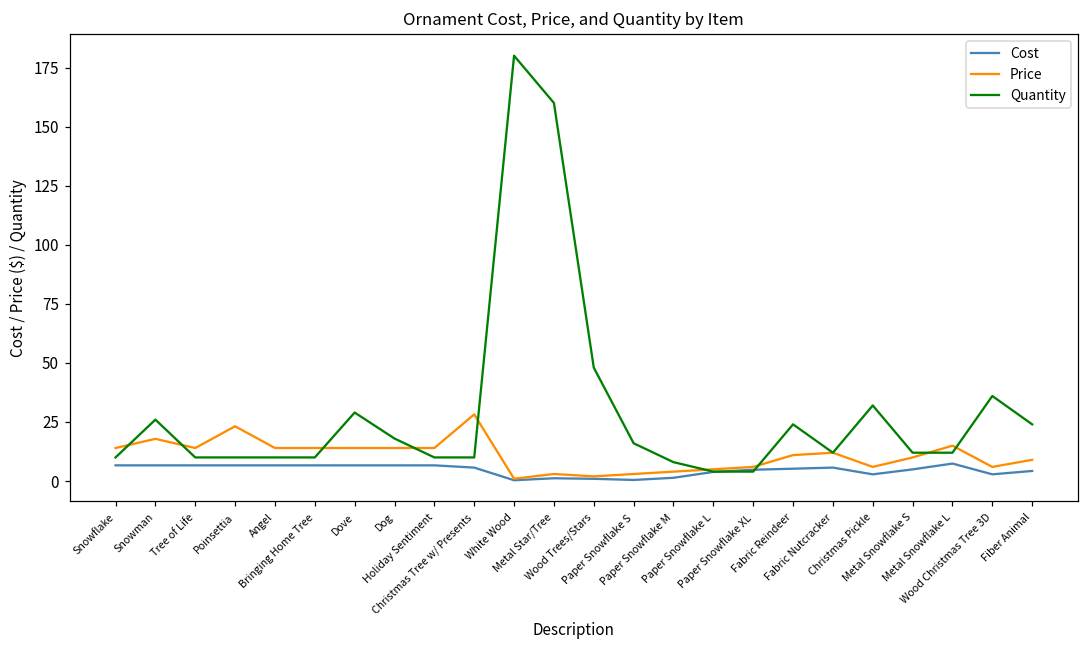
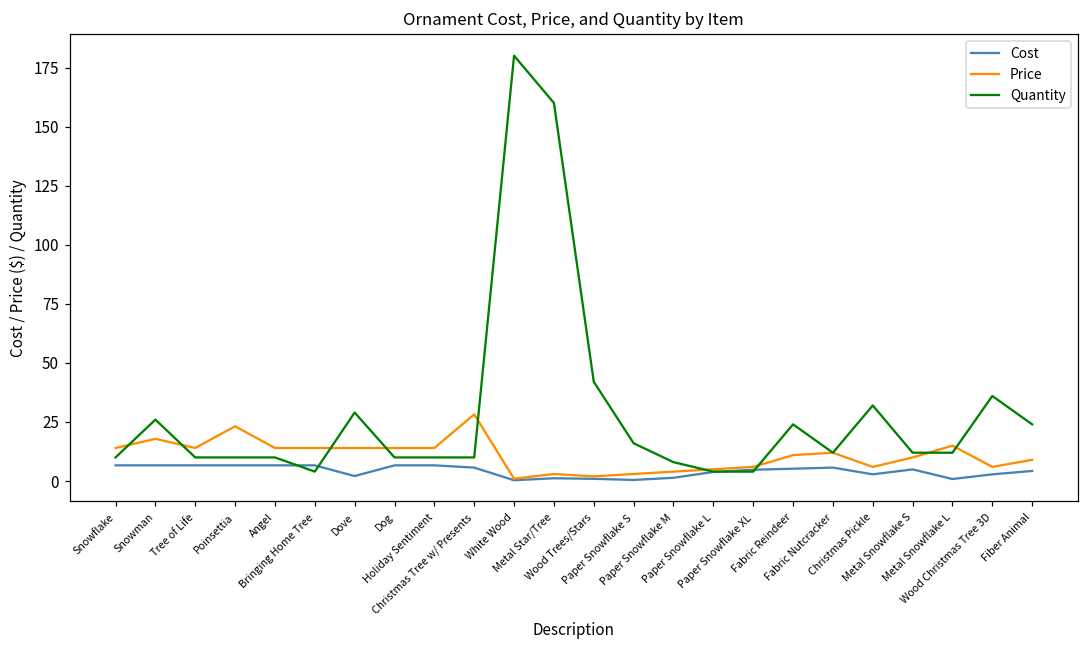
Quantity, Bringing Home Tree: 10 -> 4
Cost, Dove: 7 -> 2
Quantity, Dog: 18 -> 10
Quantity, Wood Trees/Stars: 48 -> 42
Cost, Metal Snowflake L: 7 -> 1
